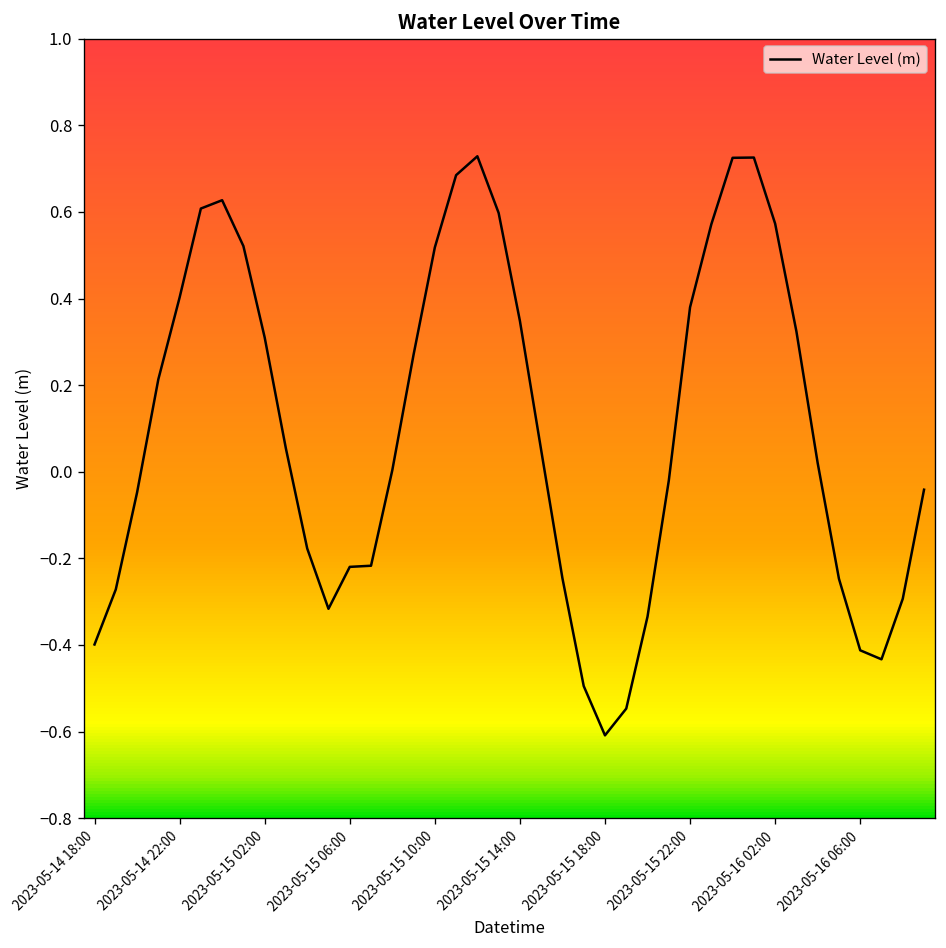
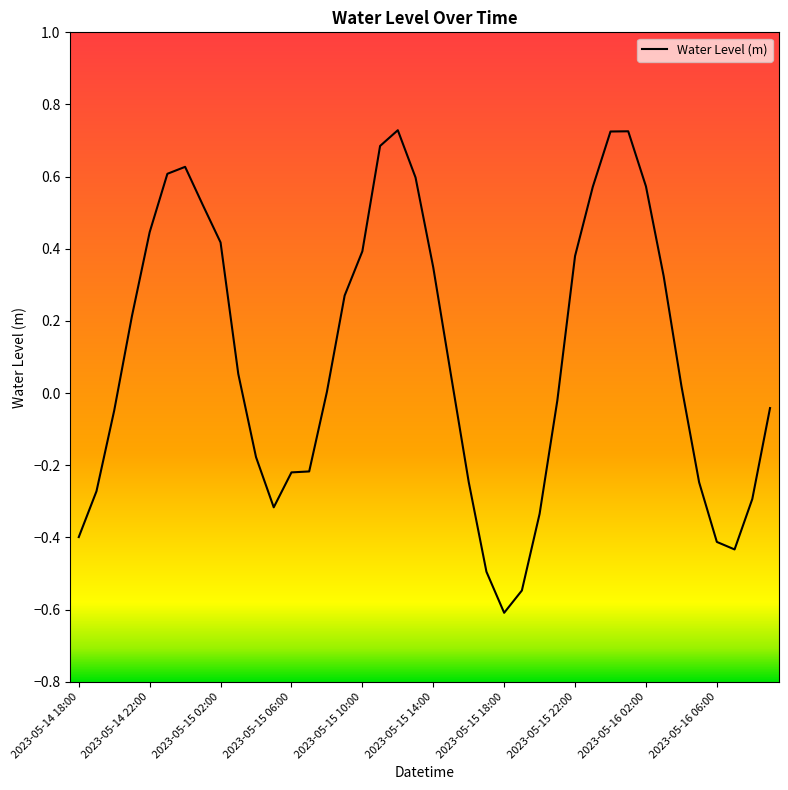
2023-05-14 22:00: 0.40 -> 0.45
2023-05-15 02:00: 0.31 -> 0.42
2023-05-15 10:00: 0.52 -> 0.39
